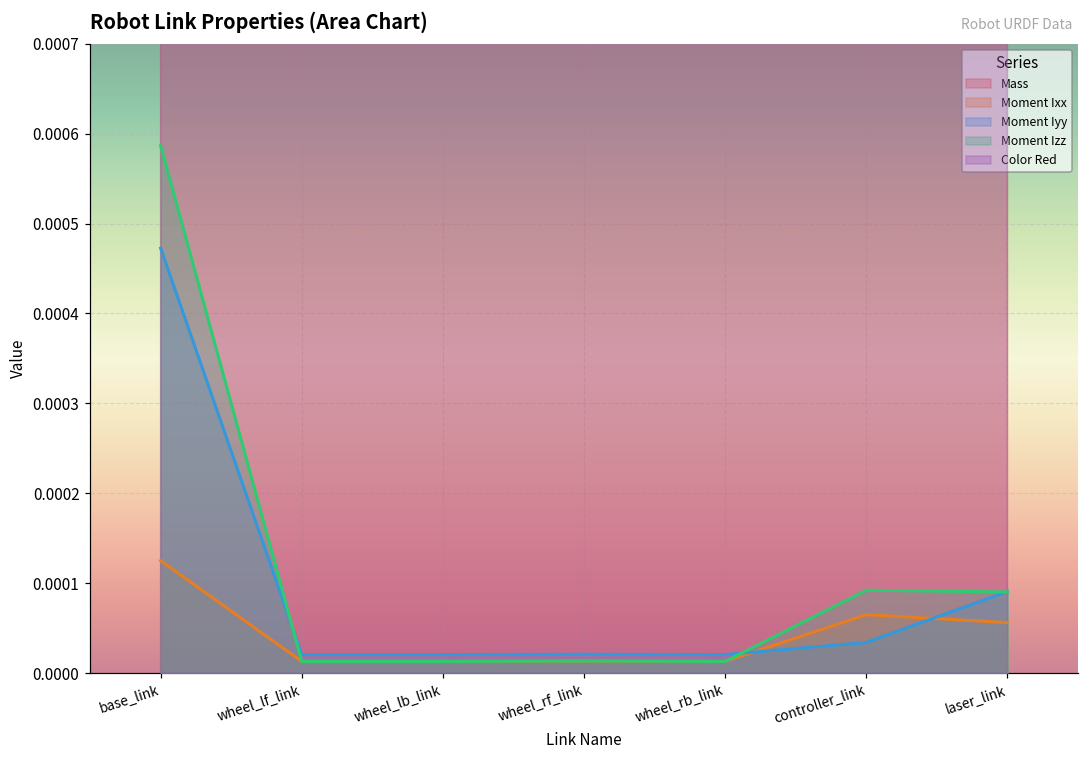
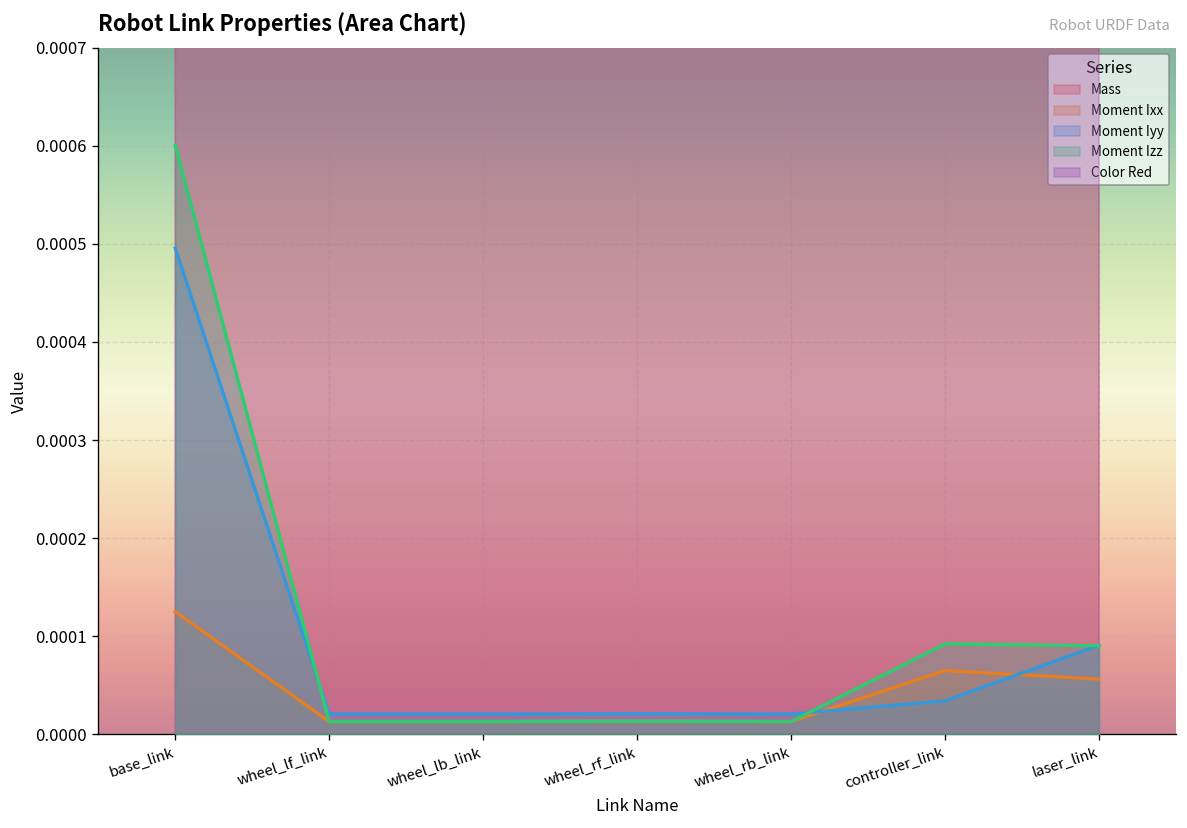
Moment Iyy, base_link: 0.00047 -> 0.00050
Moment Izz, base_link: 0.00059 -> 0.00060
